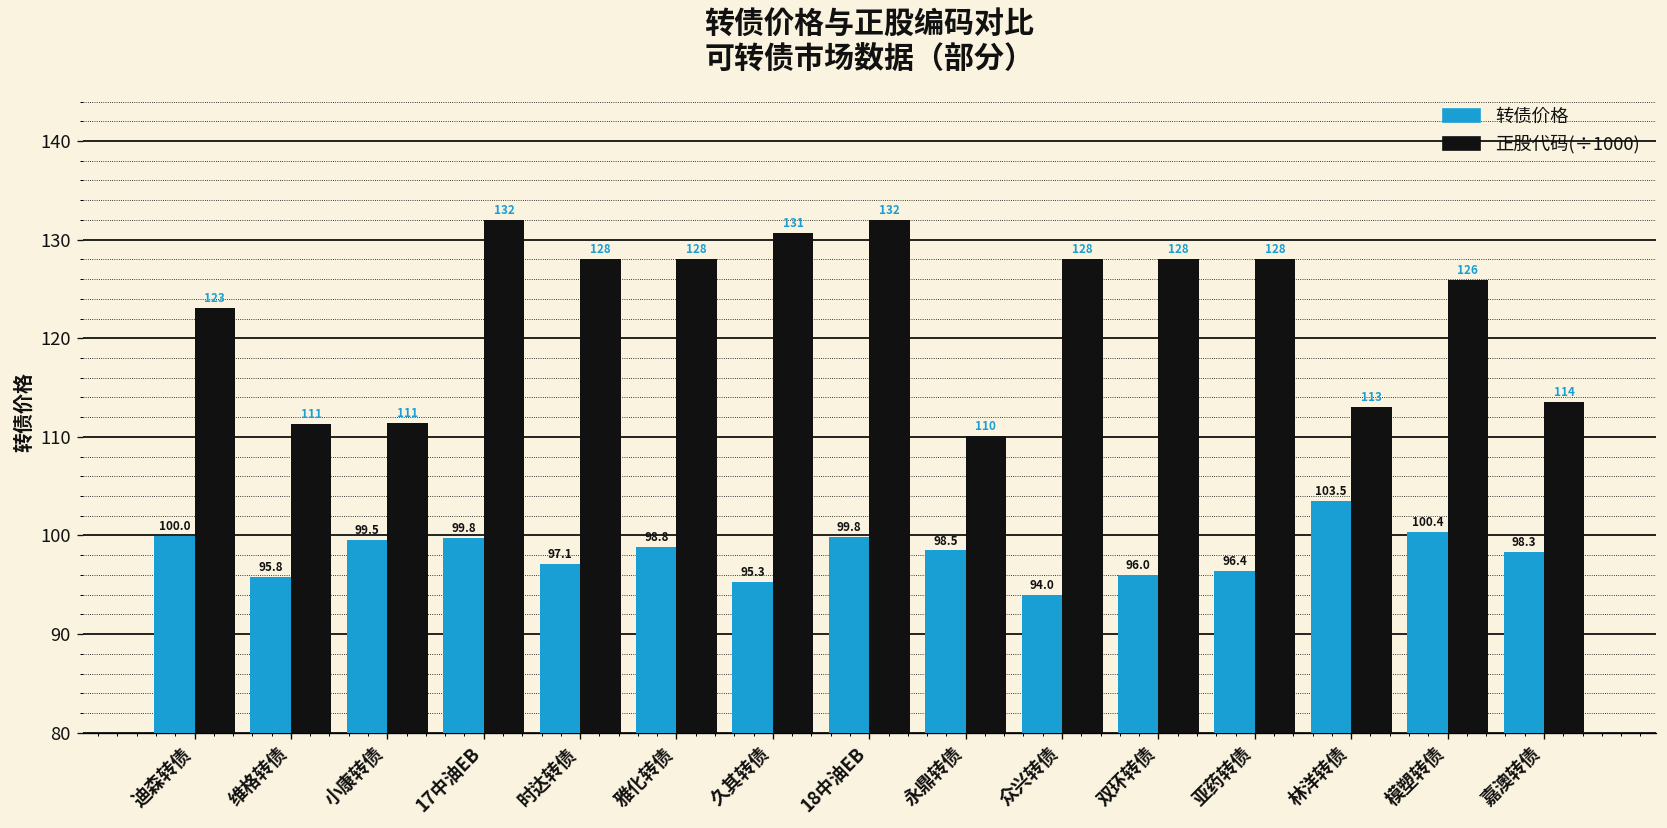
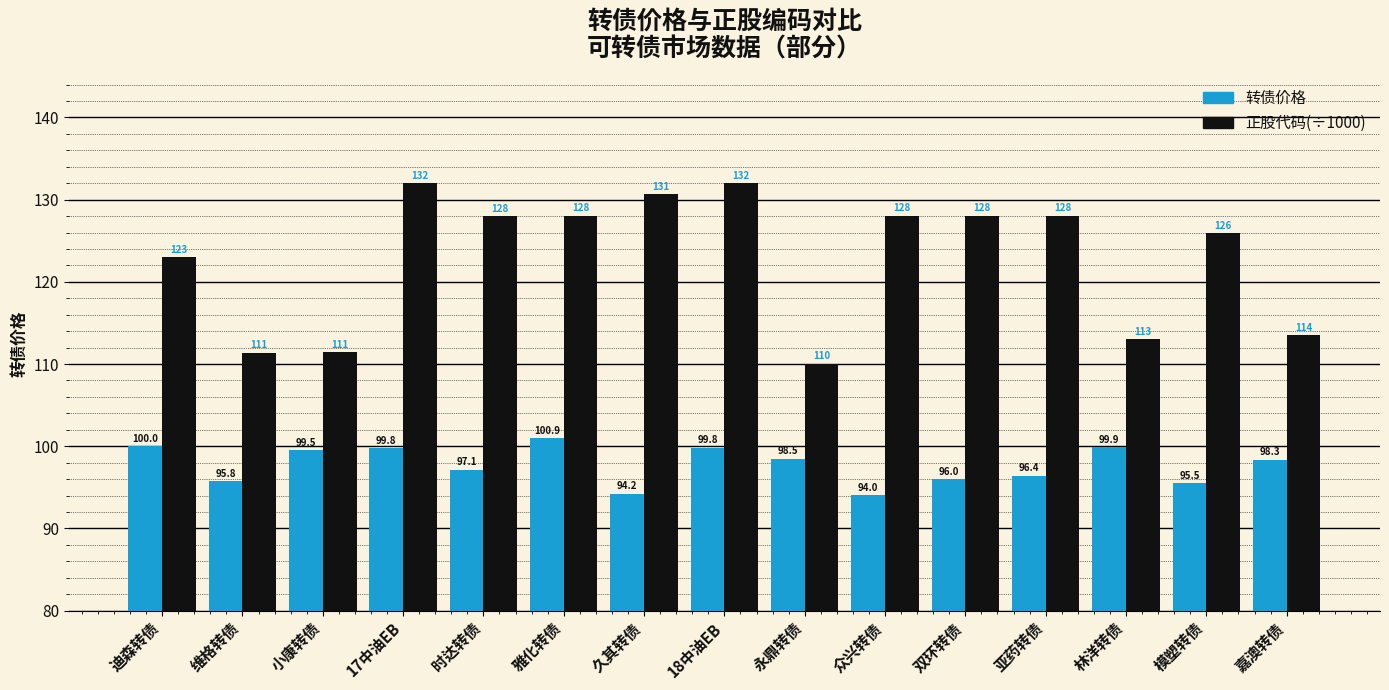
转债价格, 雅化转债: 98.8 -> 100.9
转债价格, 久其转债: 95.3 -> 94.2
转债价格, 林洋转债: 103.5 -> 99.9
转债价格, 模塑转债: 100.4 -> 95.5
